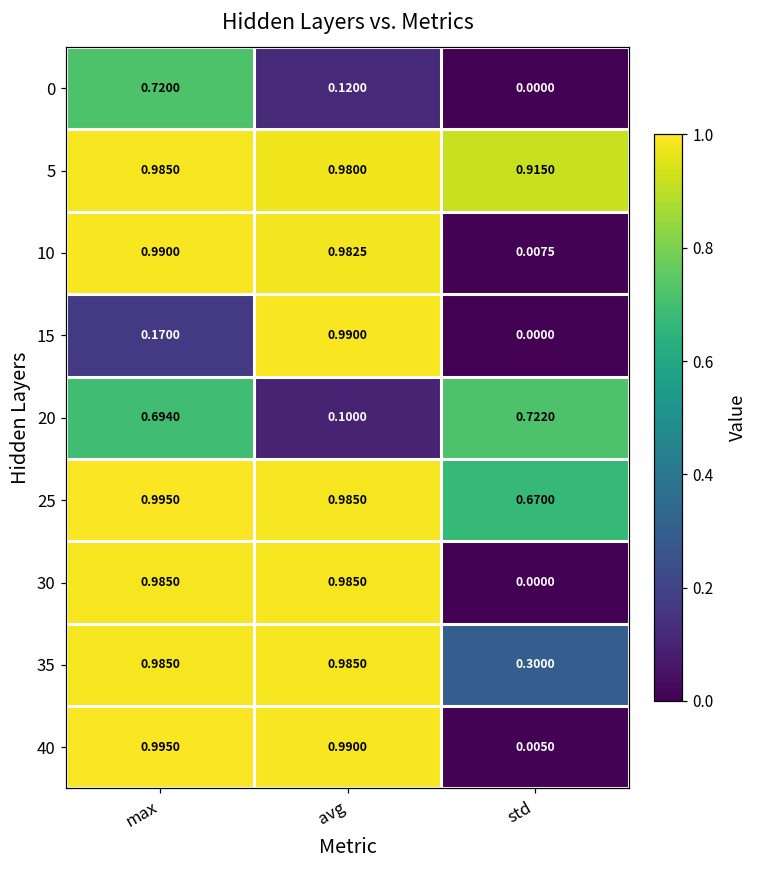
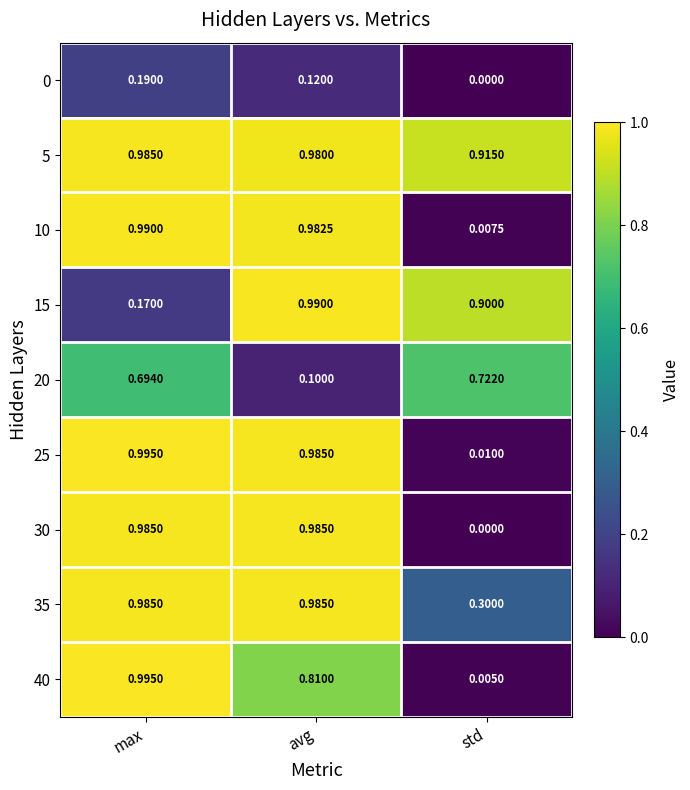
0, max: 0.7200 -> 0.1900
15, std: 0.0000 -> 0.9000
25, std: 0.6700 -> 0.0100
40, avg: 0.9900 -> 0.8100
